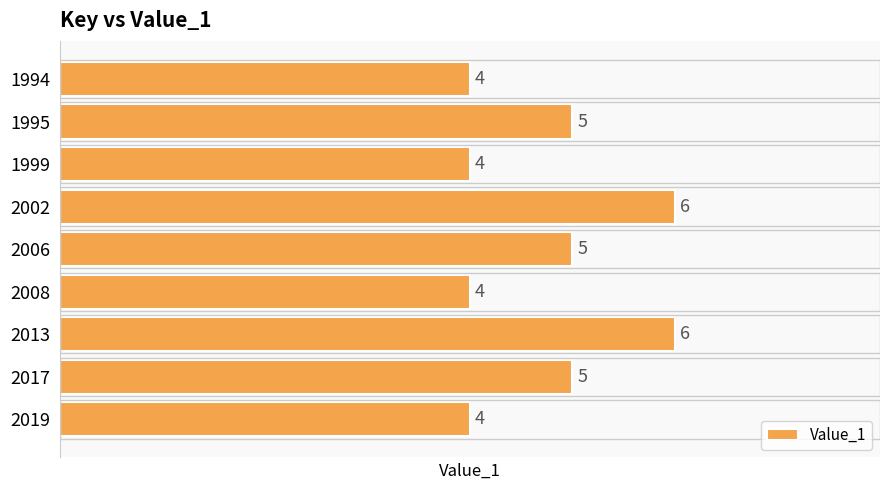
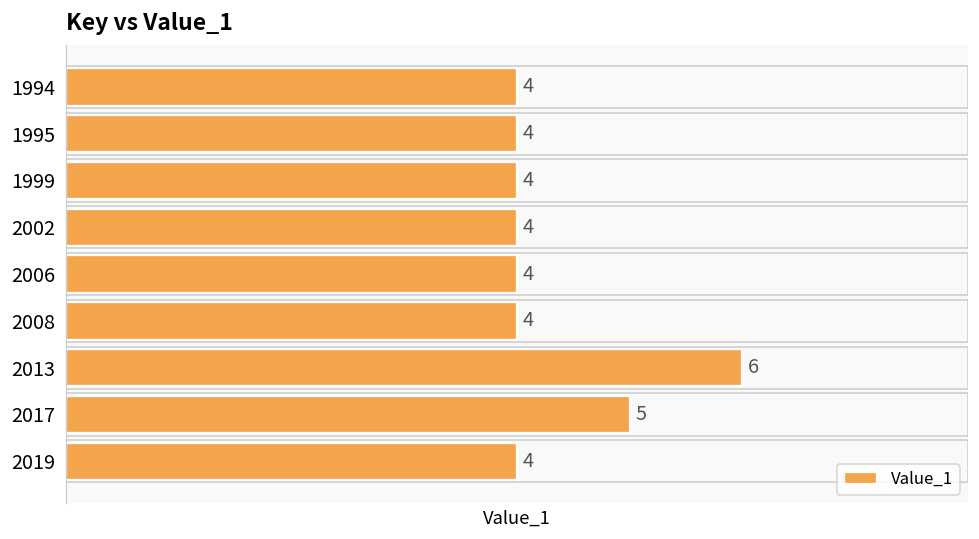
1995: 5 -> 4
2002: 6 -> 4
2006: 5 -> 4
